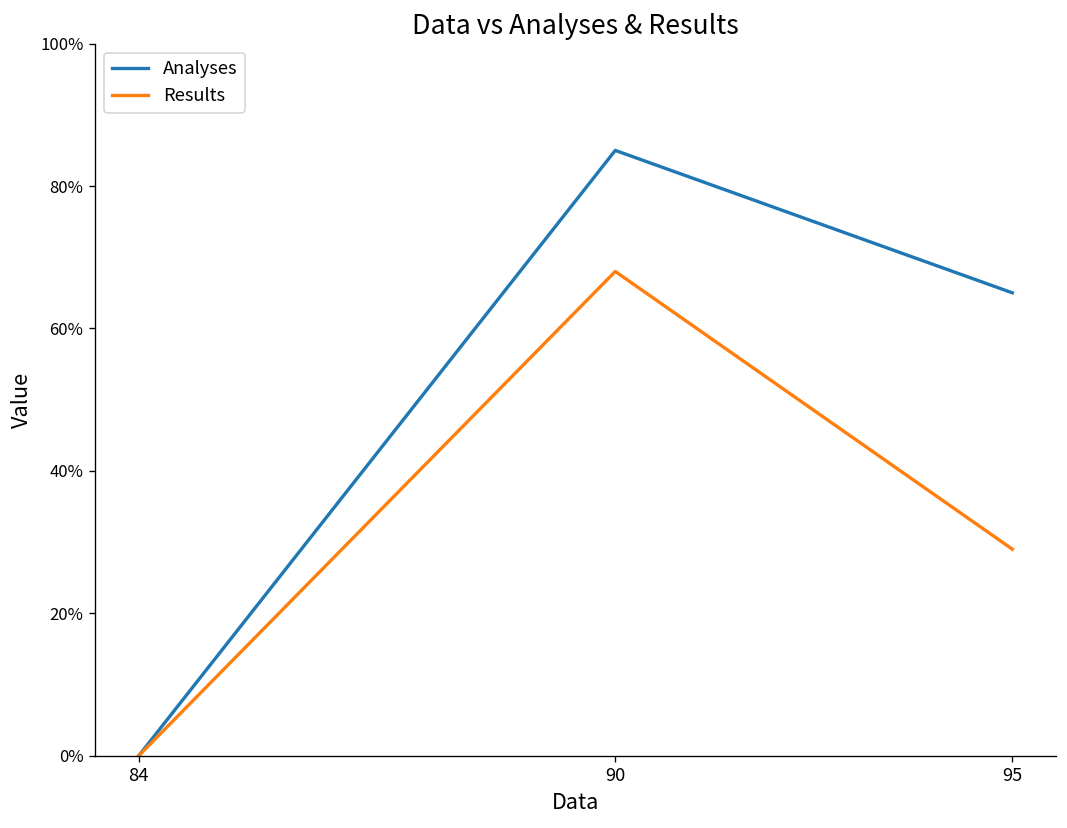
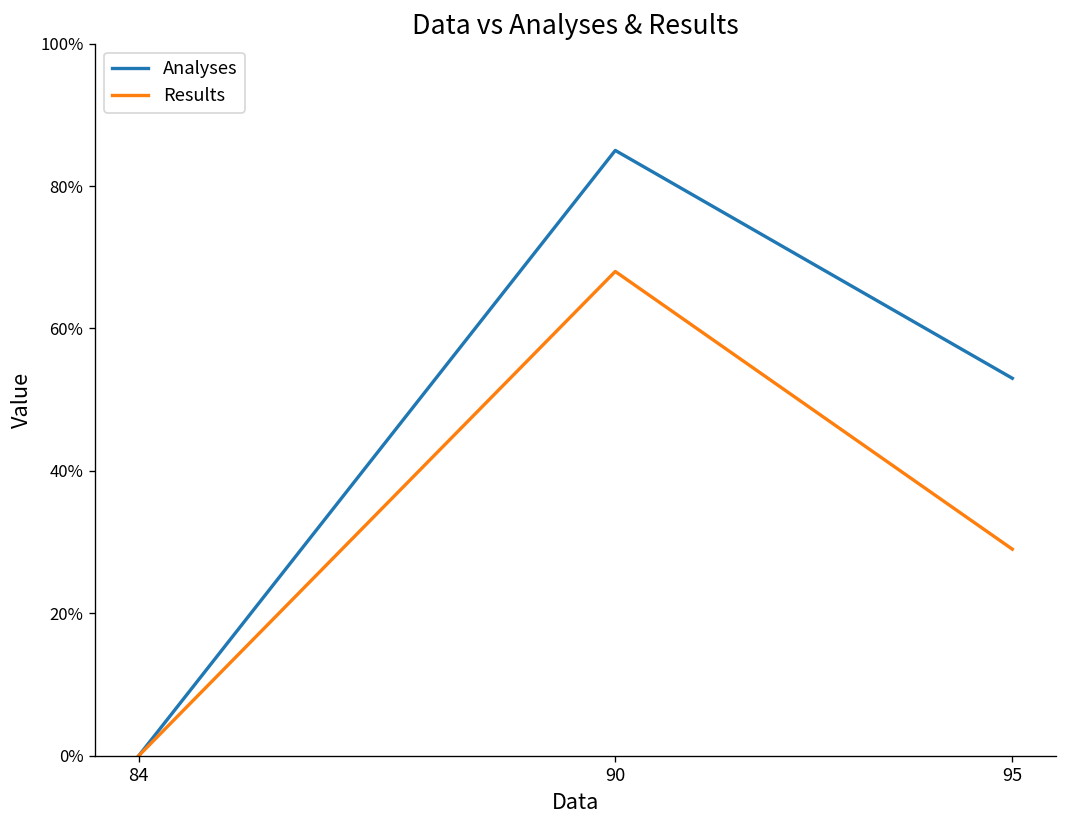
Analyses, 95: 65% -> 53%
